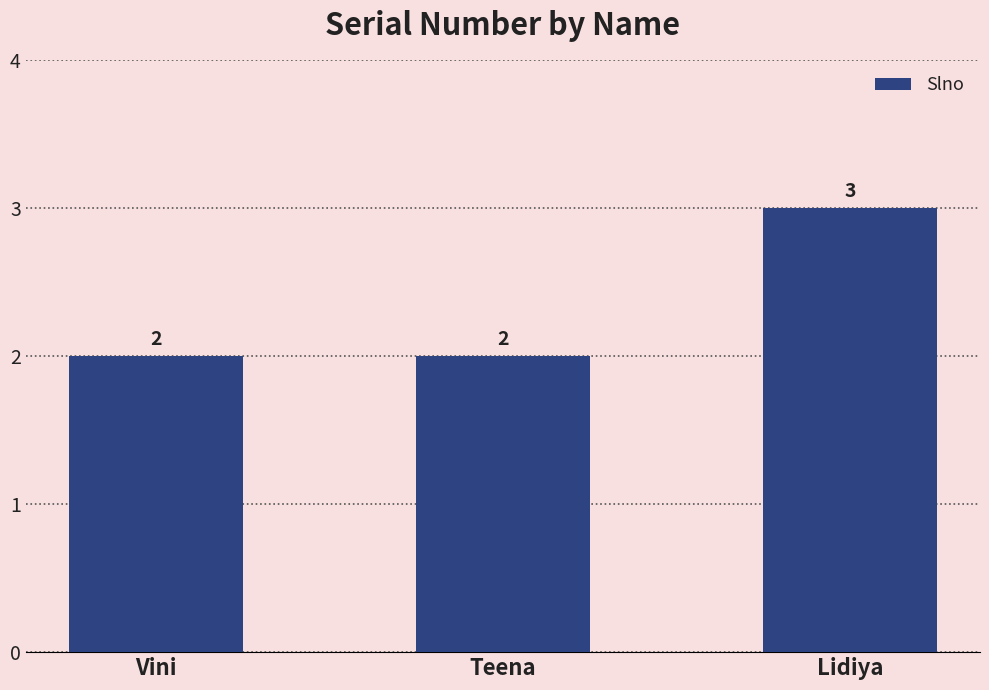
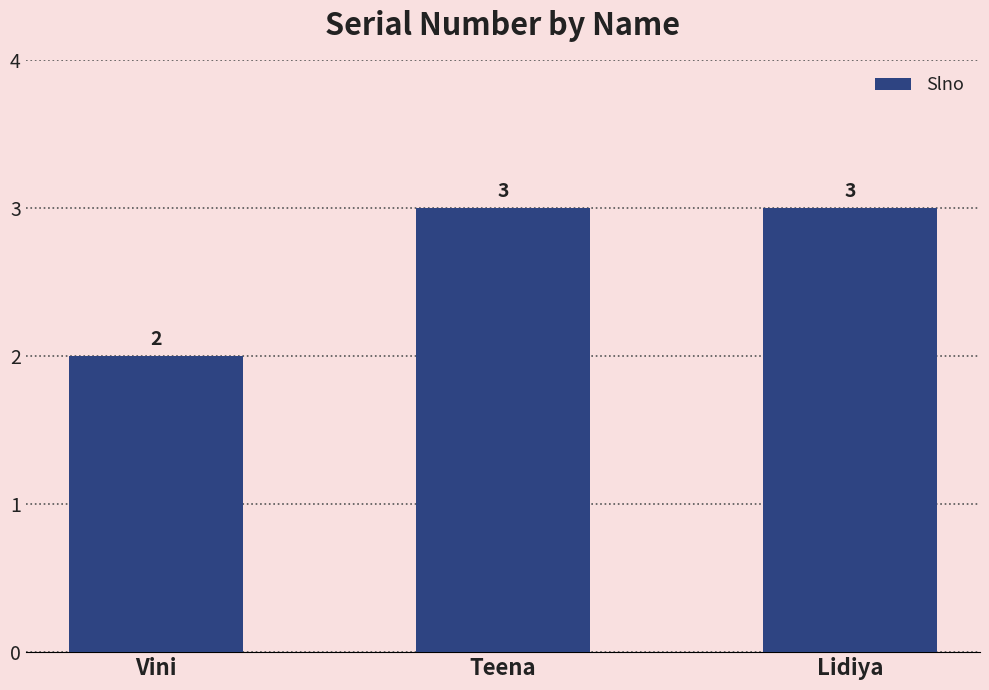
Teena: 2 -> 3
